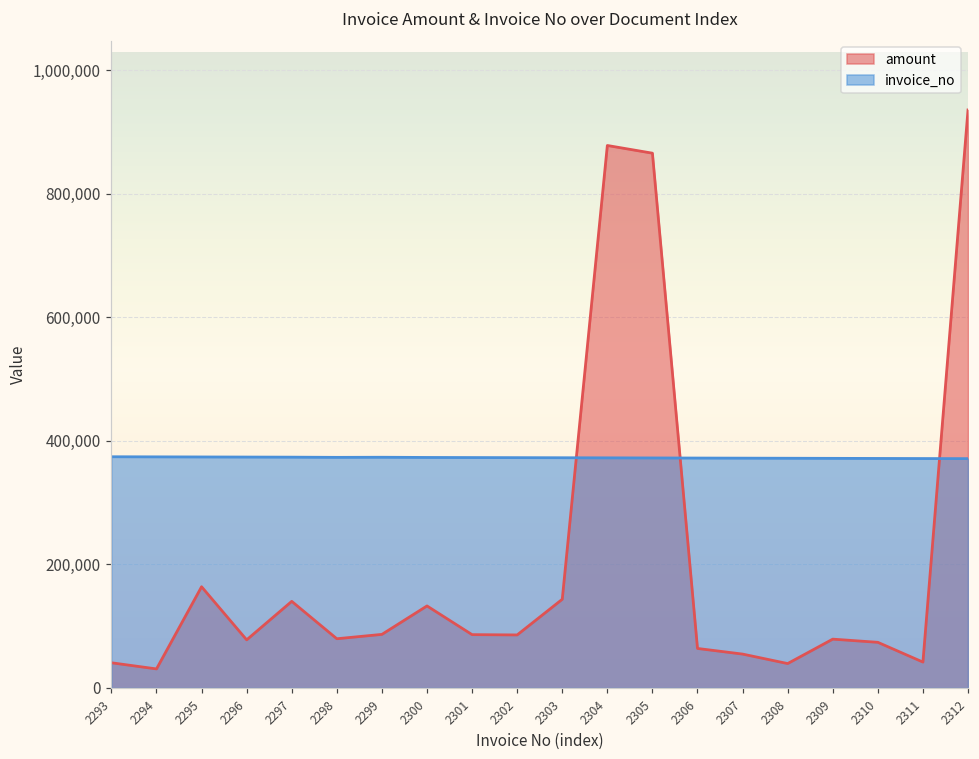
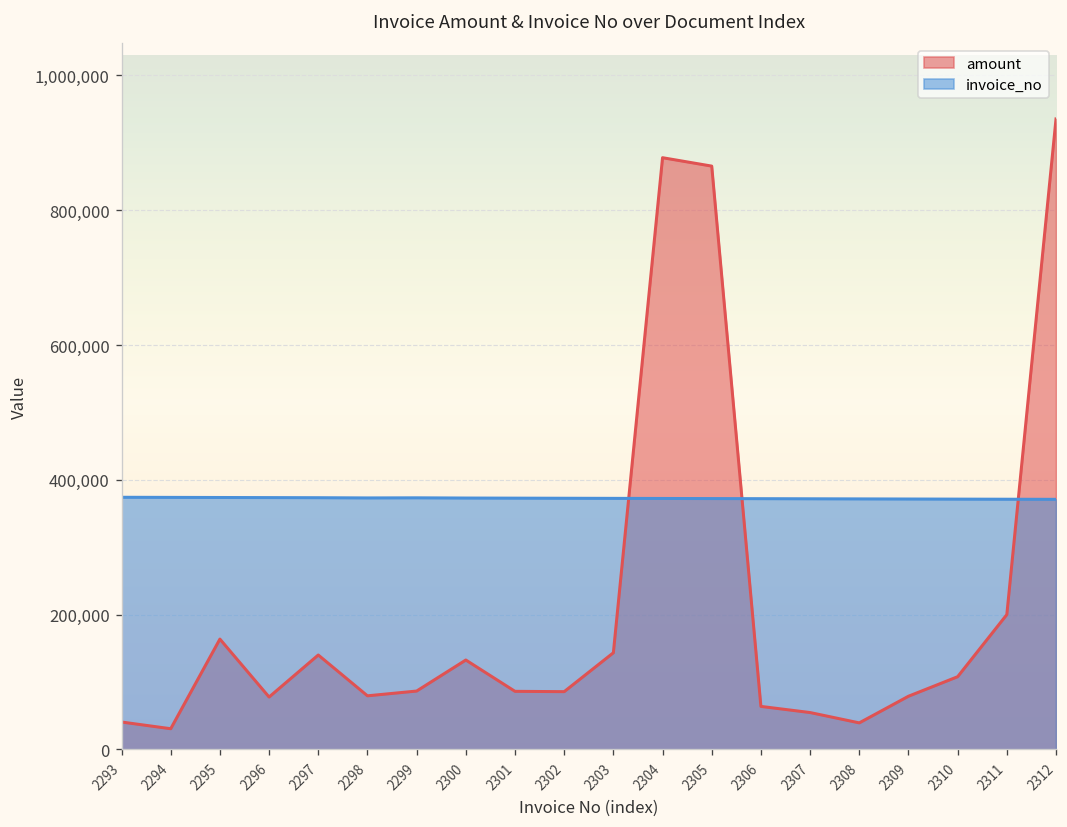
amount, 2310: 70,000 -> 110,000
amount, 2311: 40,000 -> 200,000
